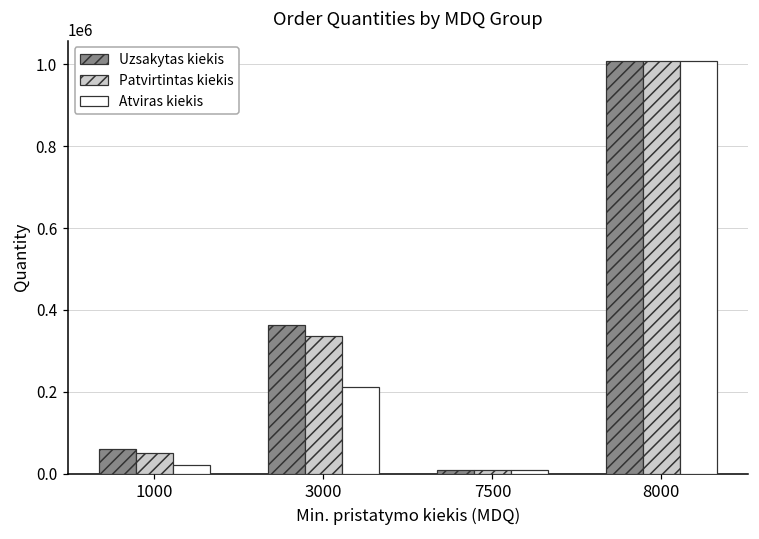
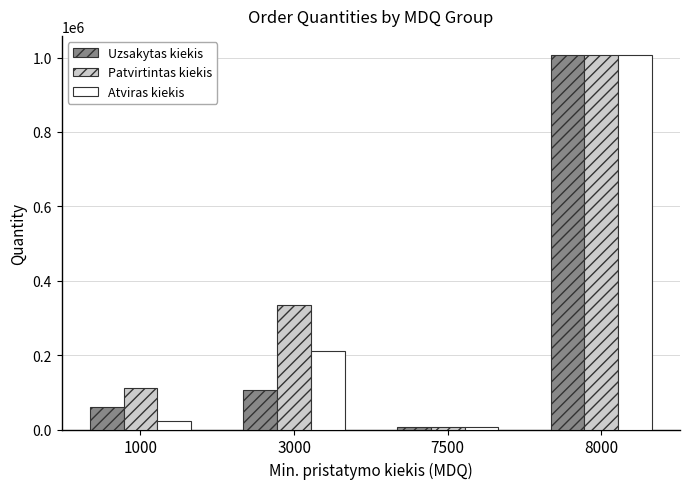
Patvirtintas kiekis, 1000: 50000 -> 110000
Uzsakytas kiekis, 3000: 360000 -> 110000
